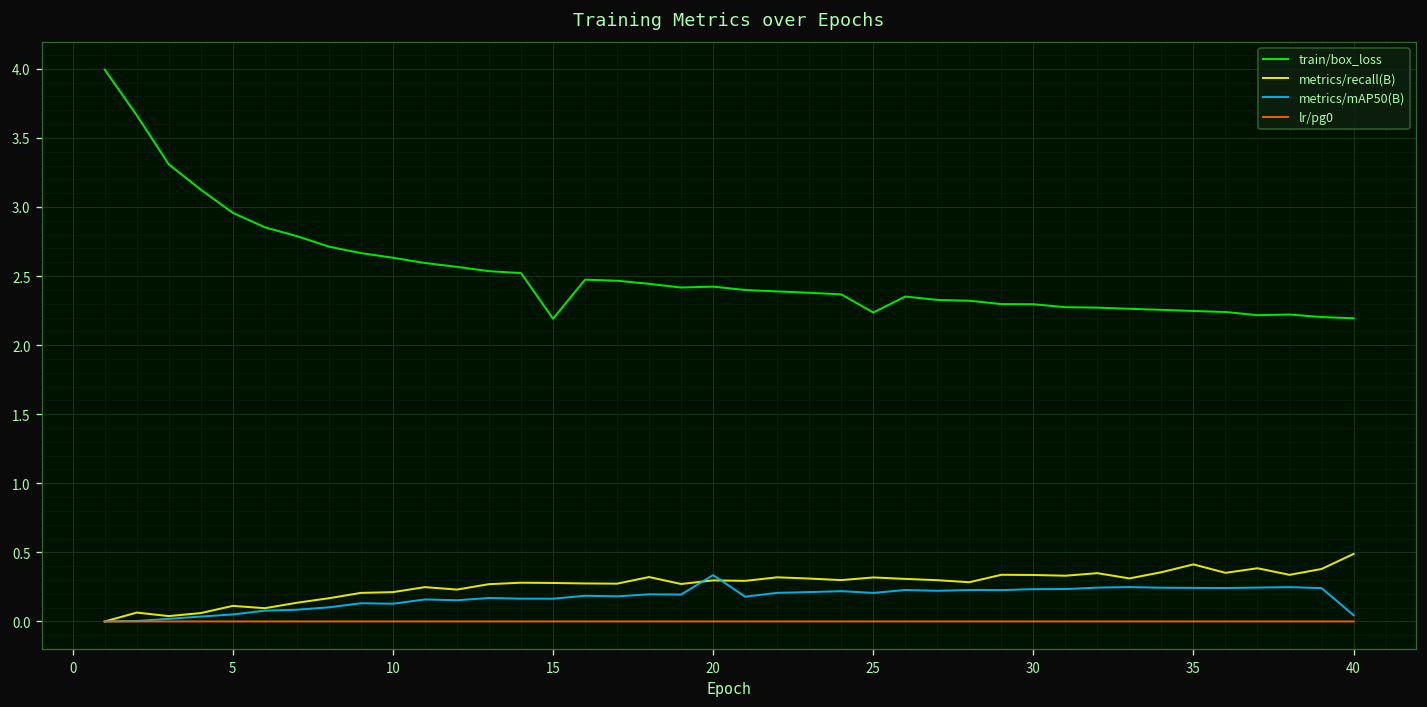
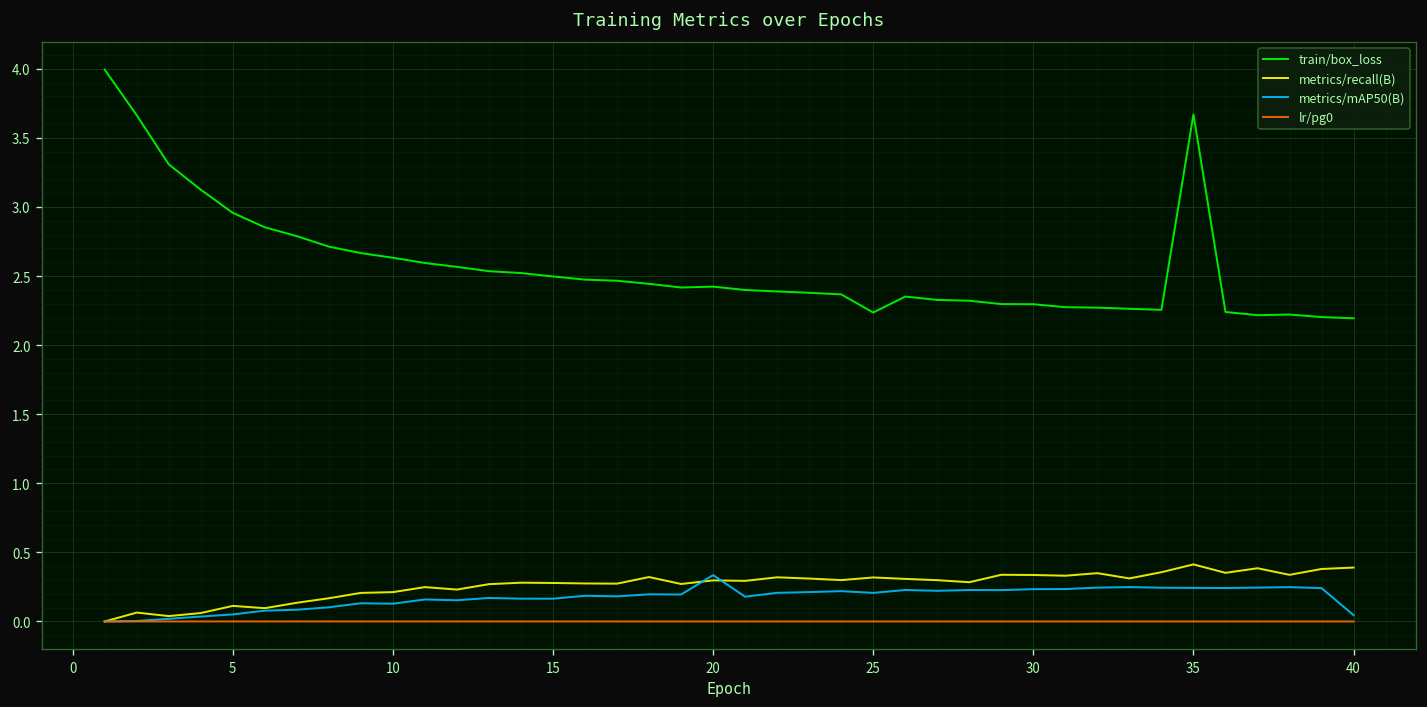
train/box_loss, 15: 2.19 -> 2.50
train/box_loss, 35: 2.25 -> 3.67
metrics/recall(B), 40: 0.49 -> 0.39
